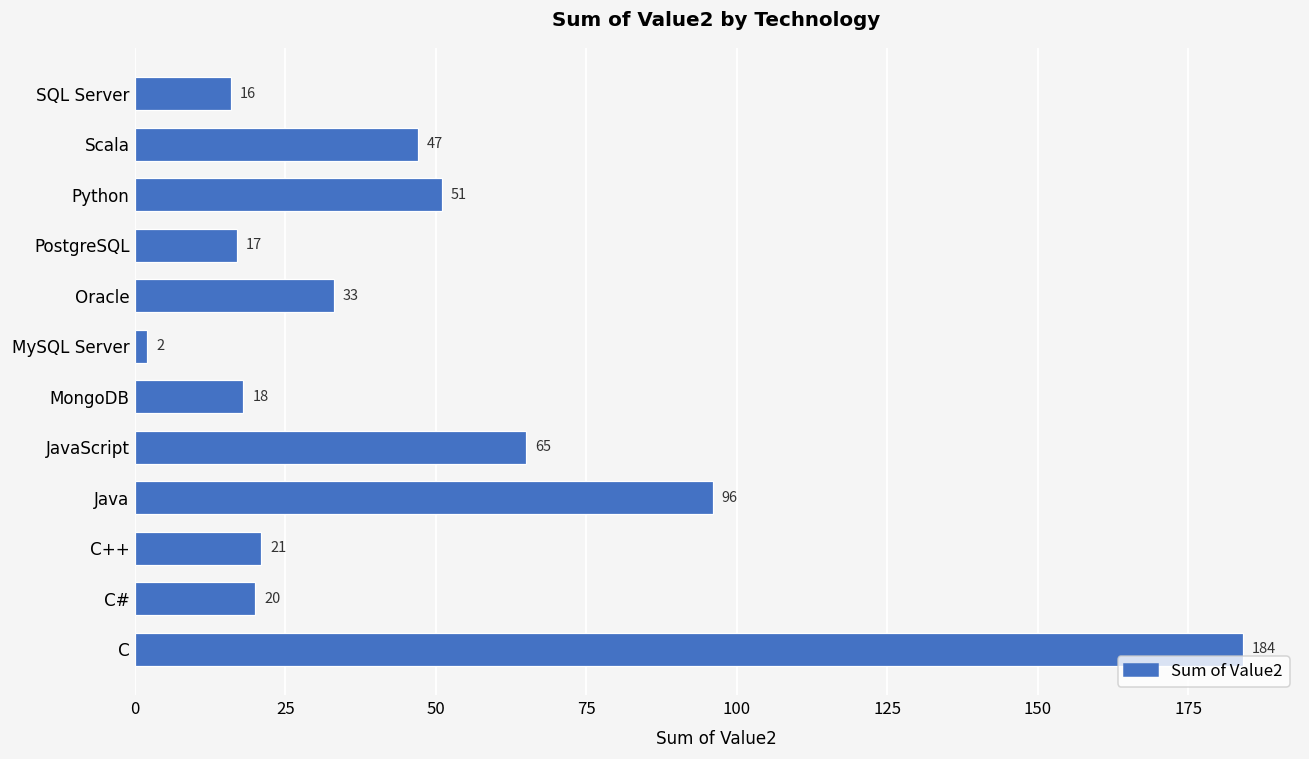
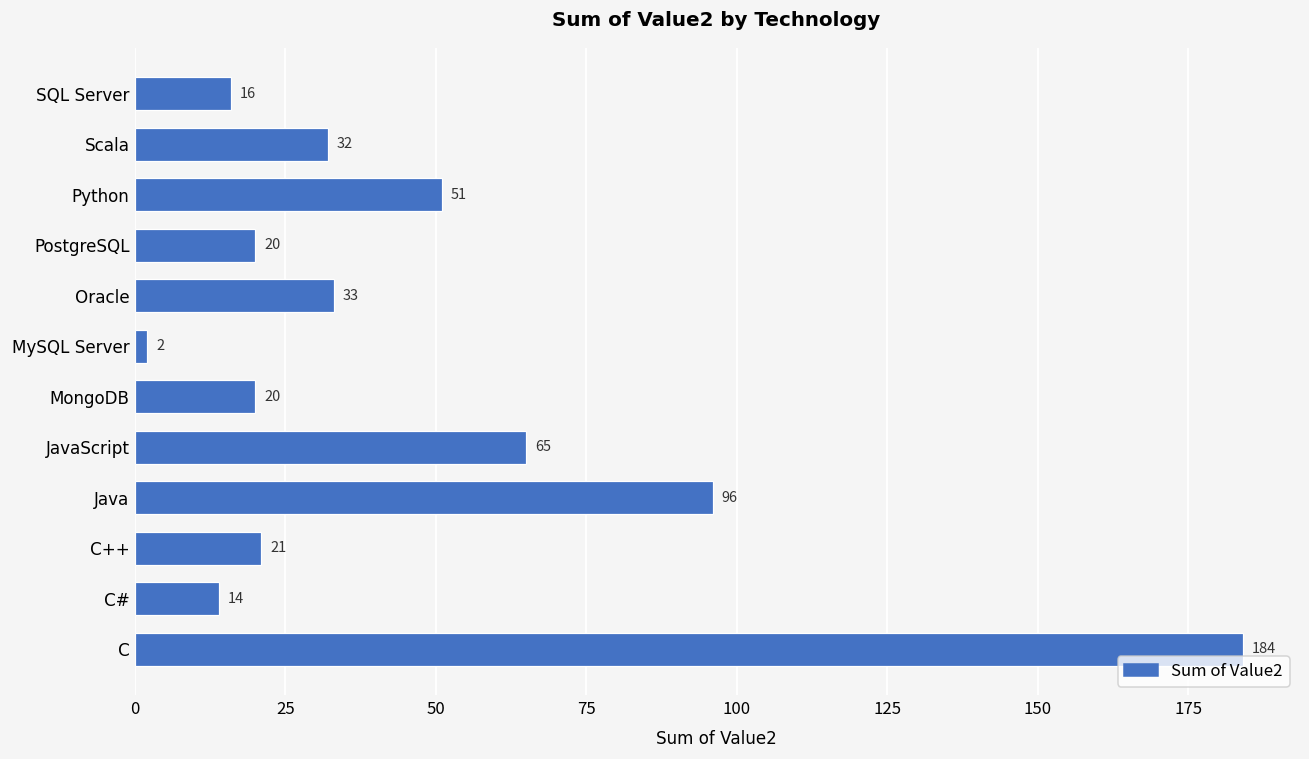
Scala: 47 -> 32
PostgreSQL: 17 -> 20
MongoDB: 18 -> 20
C#: 20 -> 14
